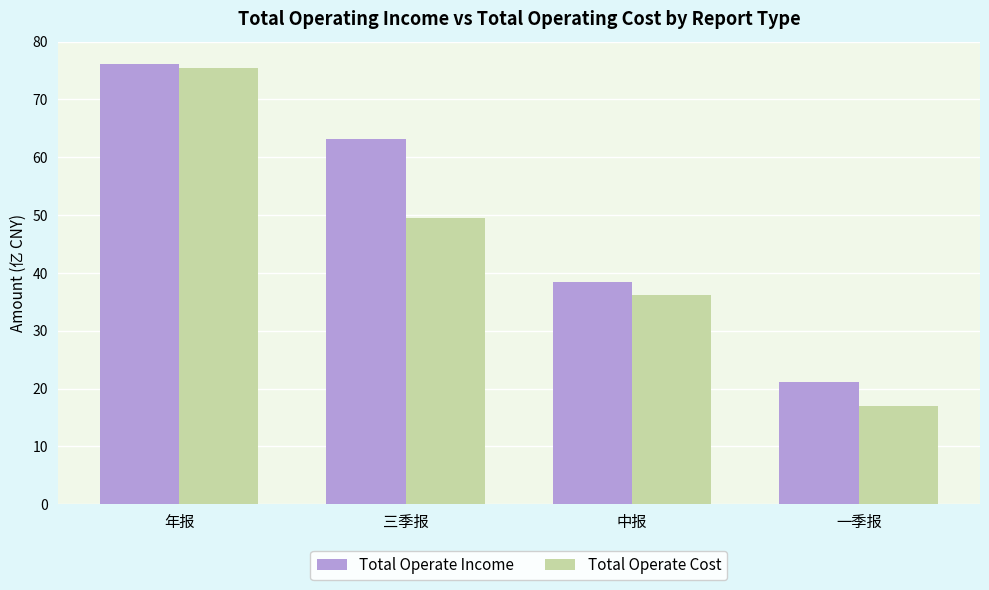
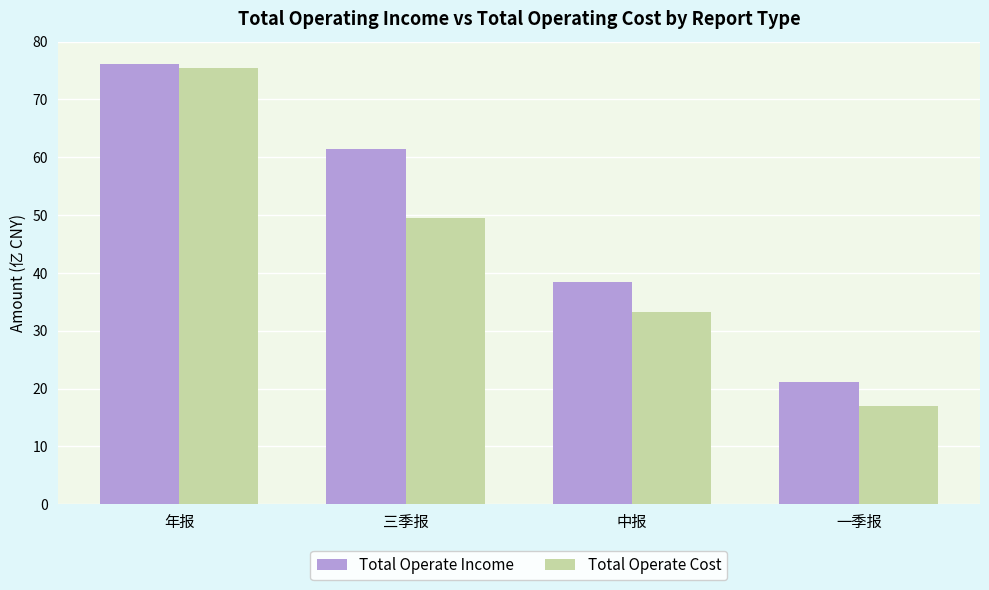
Total Operate Income, 三季报: 63 -> 61
Total Operate Cost, 中报: 36 -> 33
